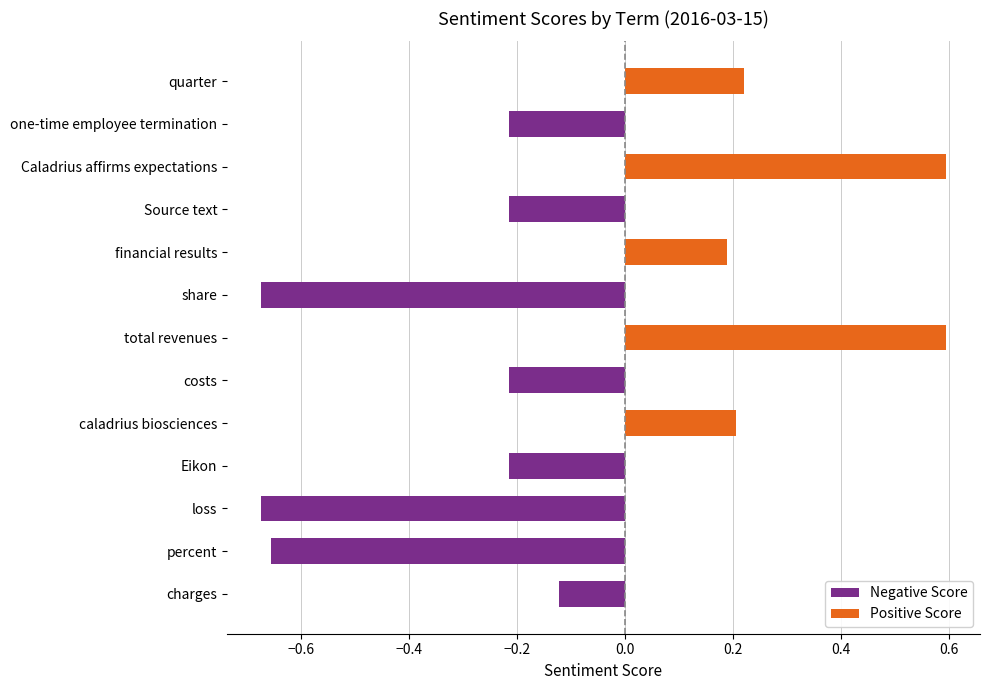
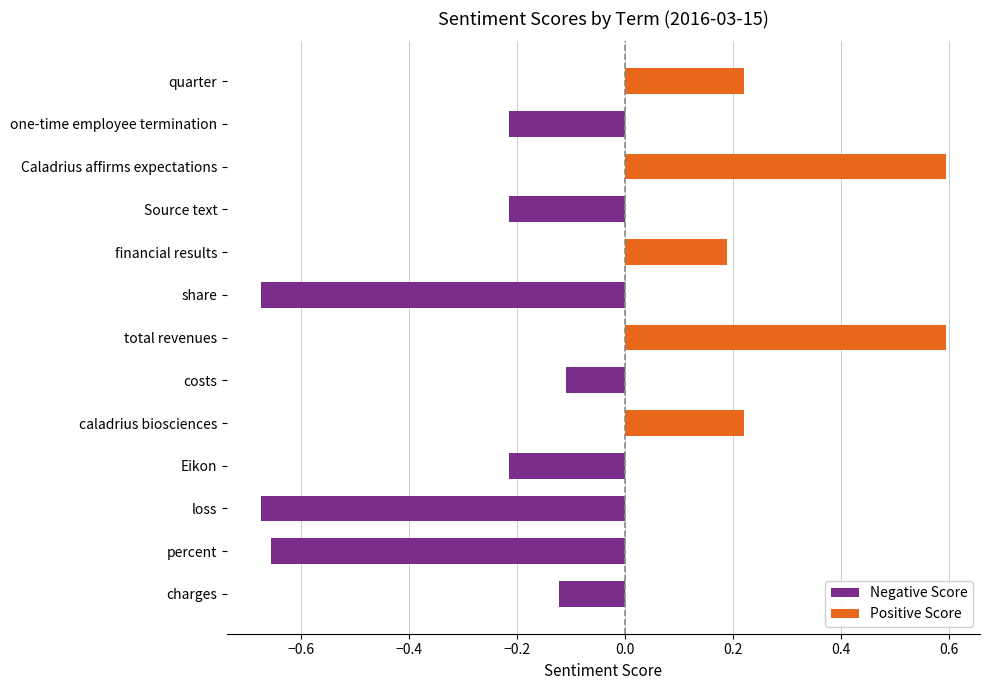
Negative Score, costs: -0.21 -> -0.11
Positive Score, caladrius biosciences: 0.21 -> 0.22
